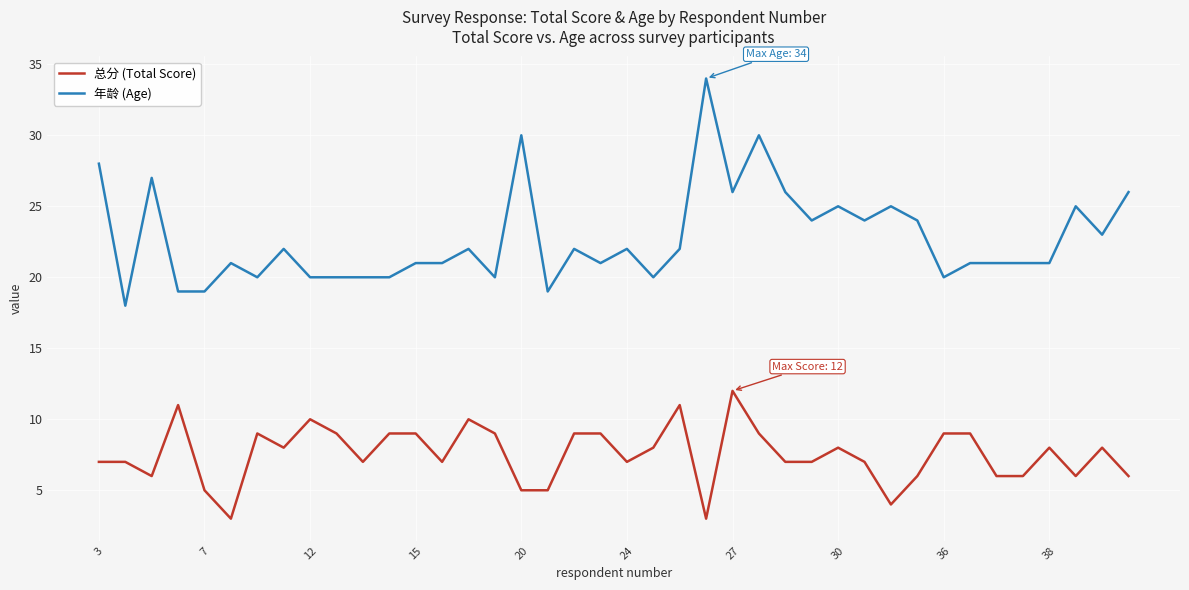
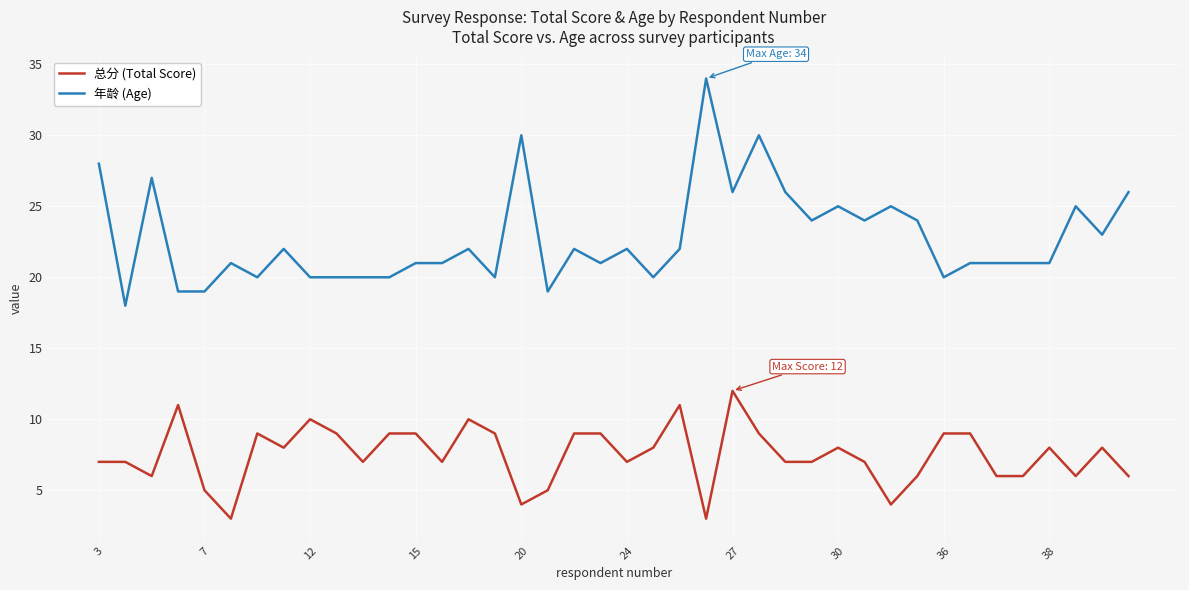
总分 (Total Score), 20: 5 -> 4
